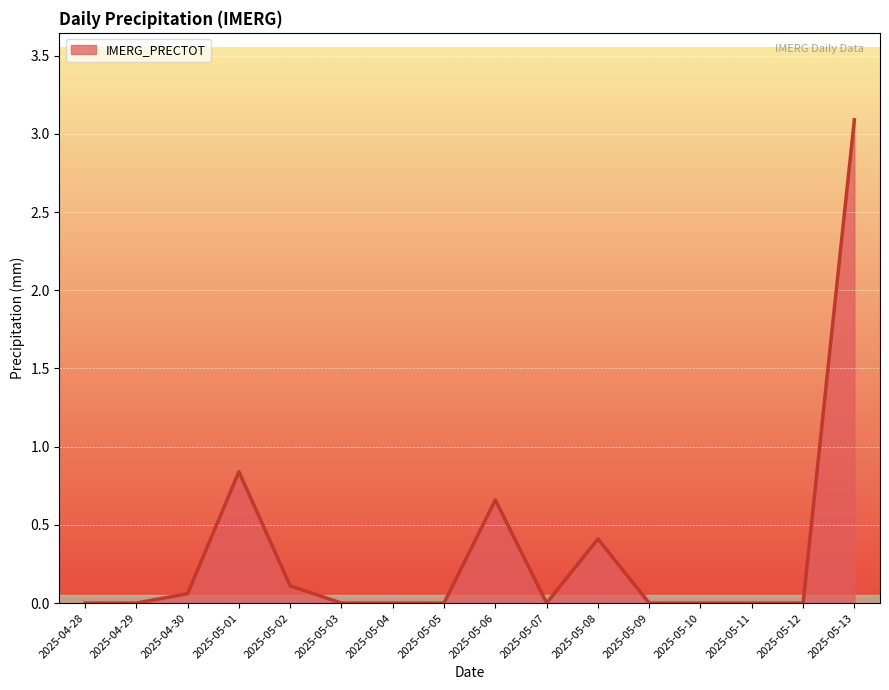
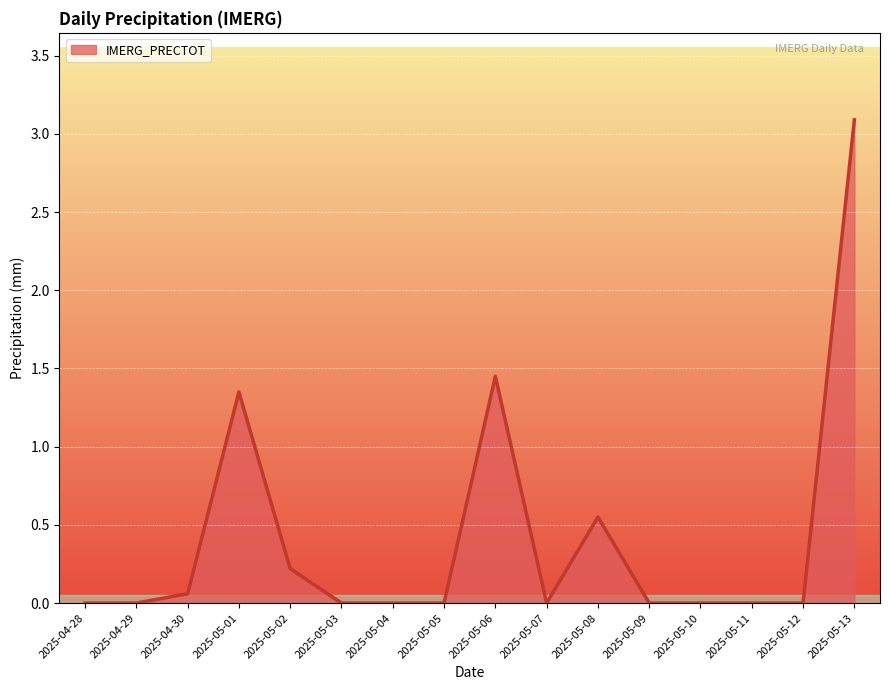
2025-05-01: 0.84 -> 1.35
2025-05-02: 0.11 -> 0.22
2025-05-06: 0.66 -> 1.45
2025-05-08: 0.41 -> 0.55
